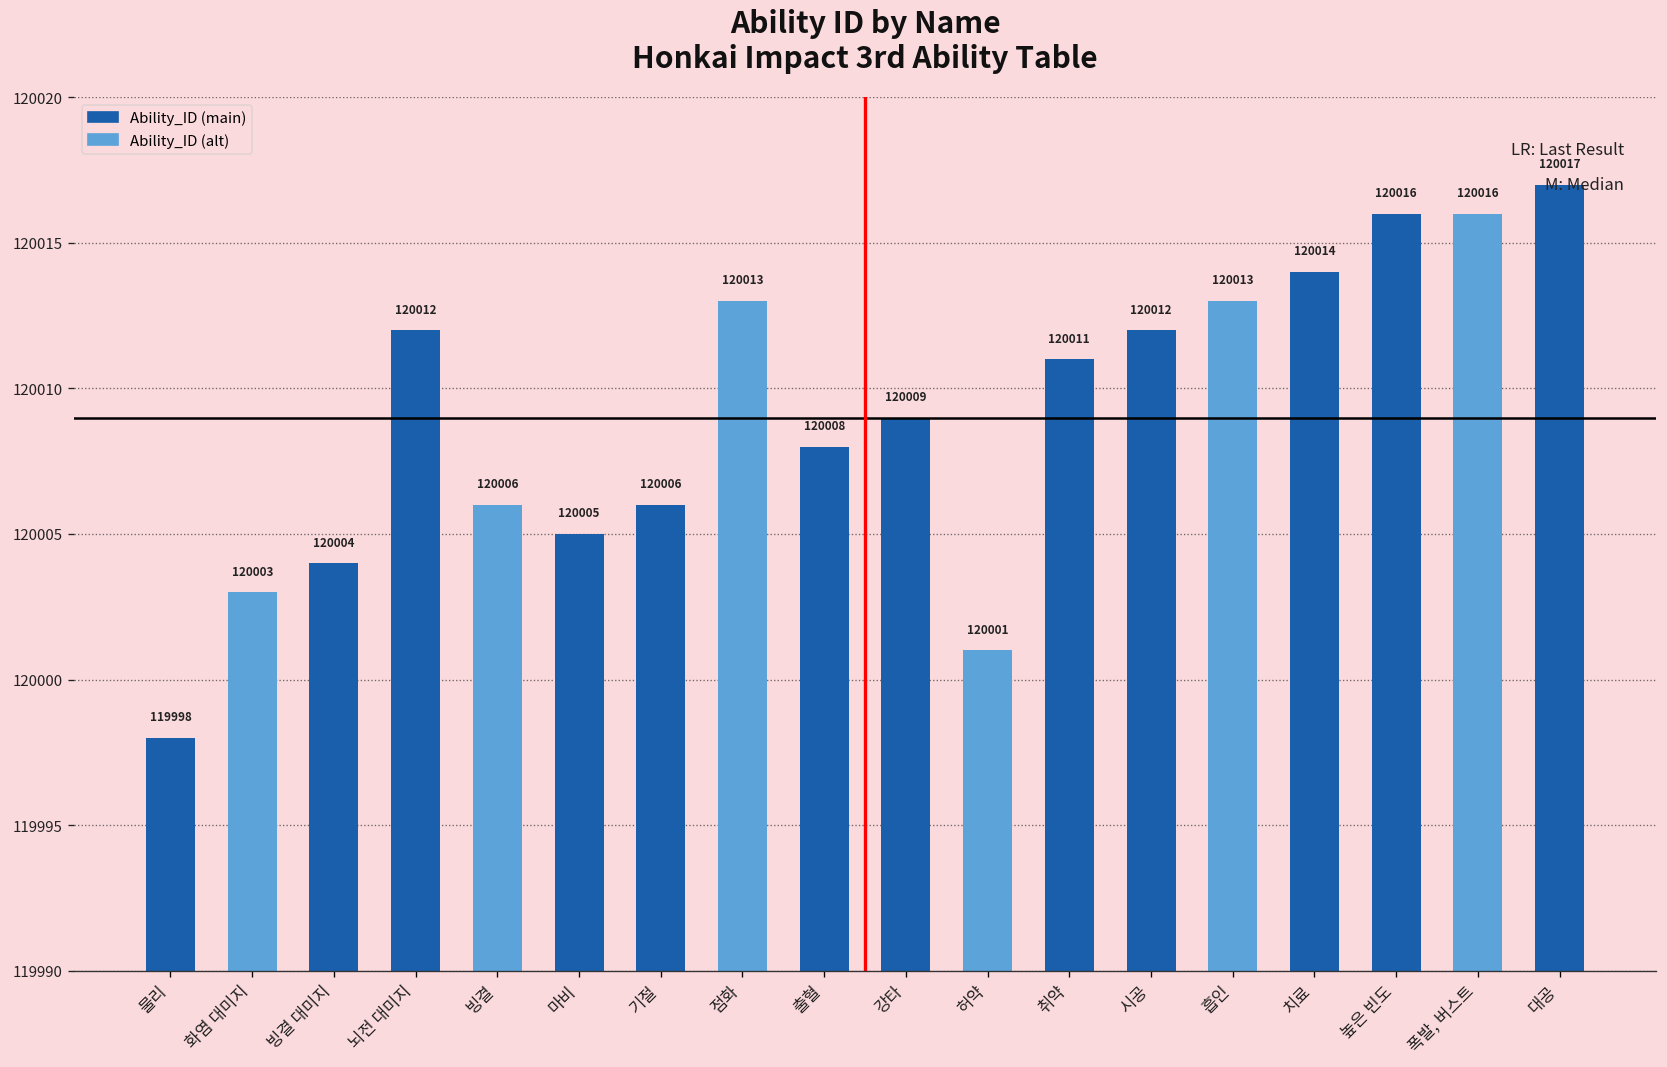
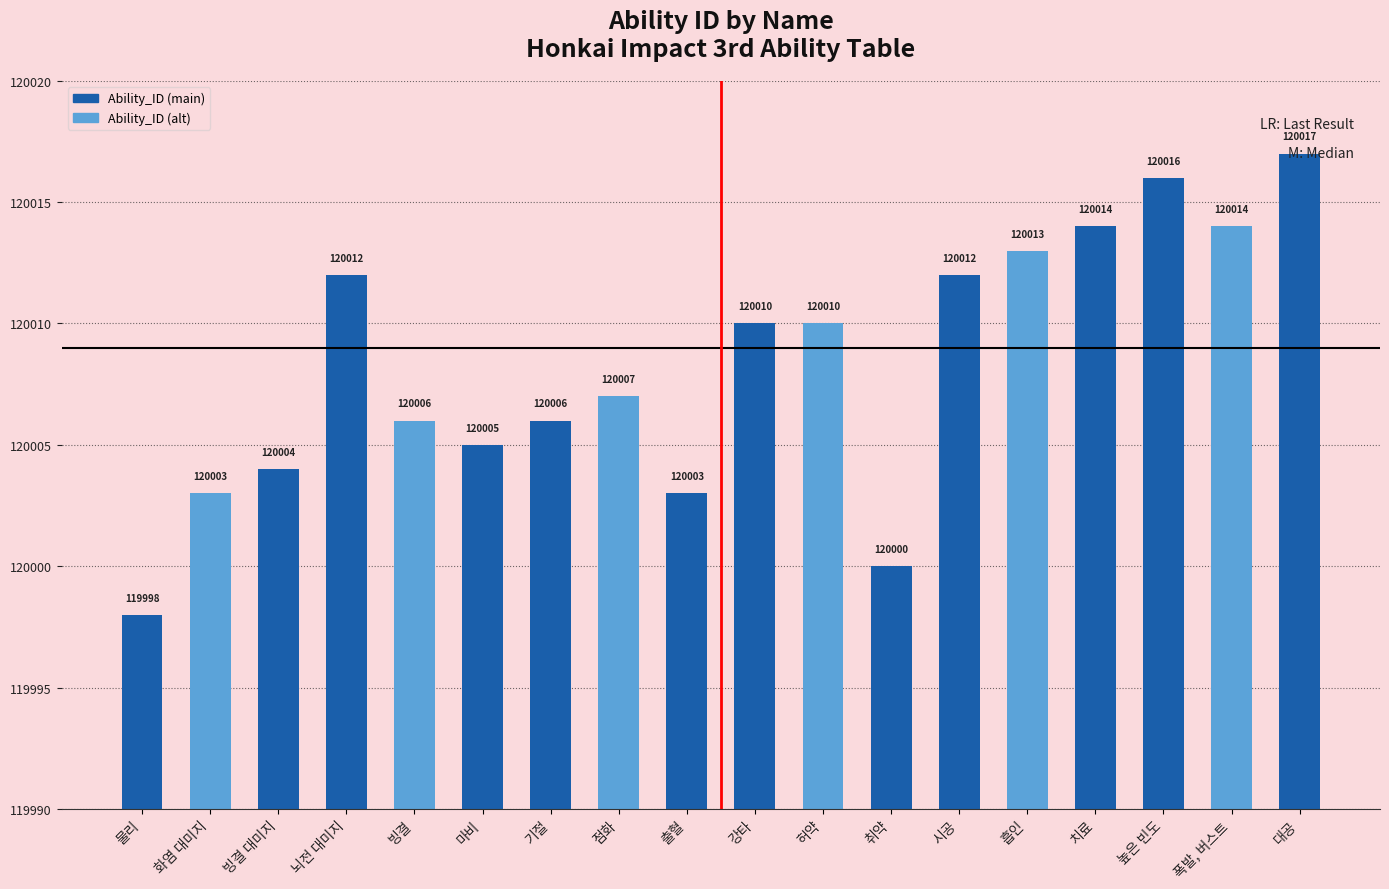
점화: 120013 -> 120007
출혈: 120008 -> 120003
강타: 120009 -> 120010
허약: 120001 -> 120010
취약: 120011 -> 120000
폭발, 버스트: 120016 -> 120014
